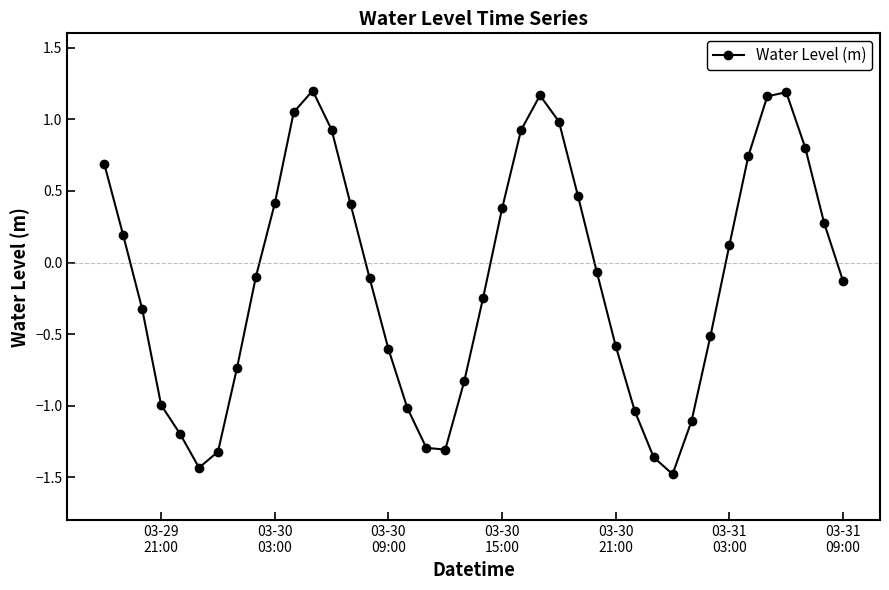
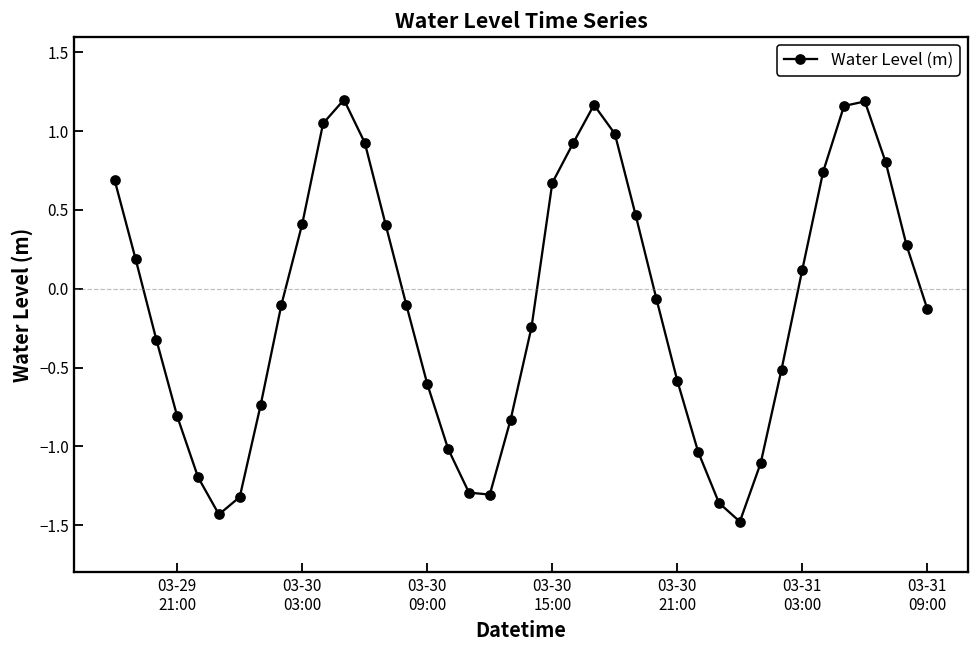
03-29 21:00: -0.99 -> -0.81
03-30 15:00: 0.38 -> 0.67
